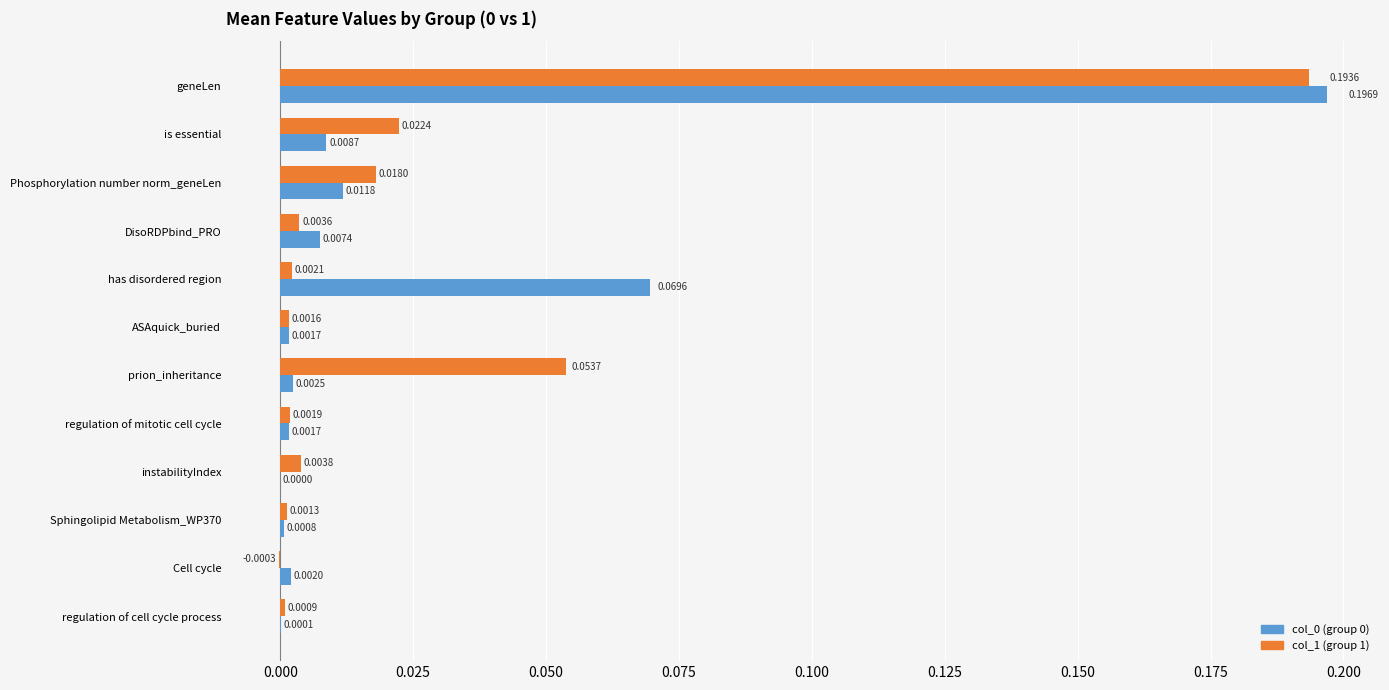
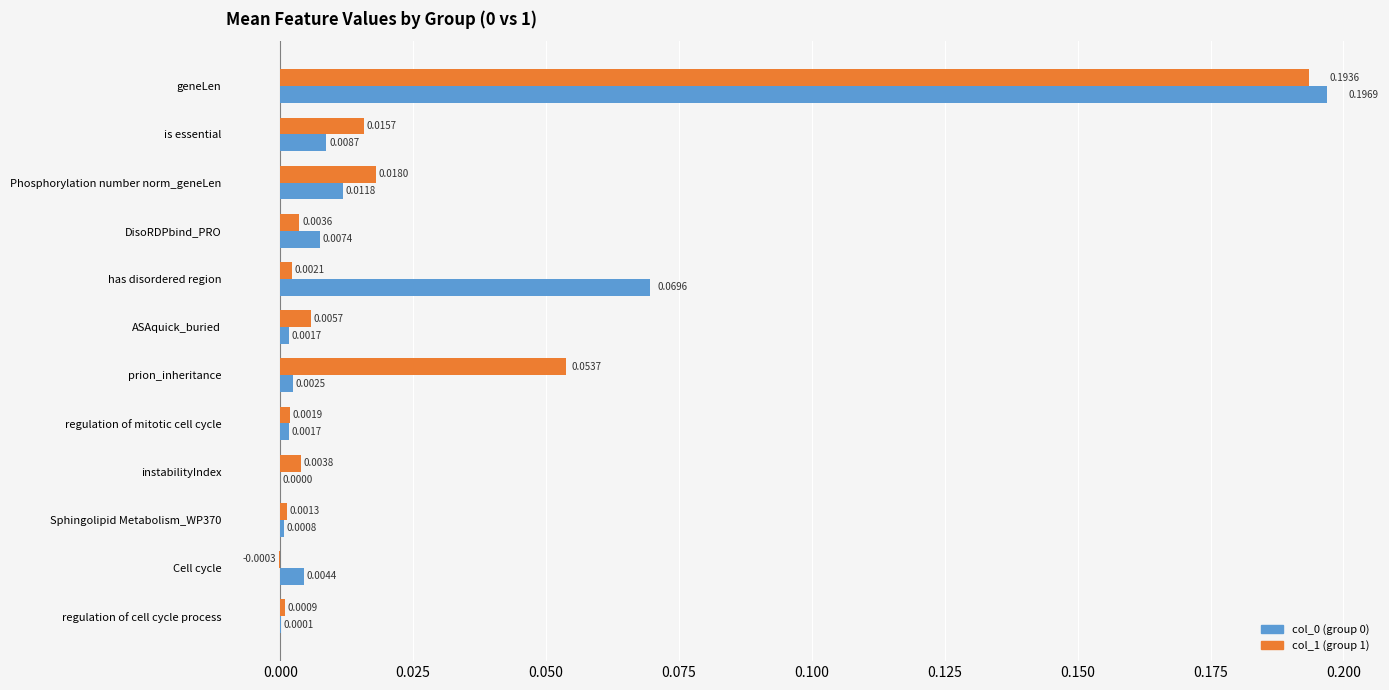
col_1 (group 1), is essential: 0.0224 -> 0.0157
col_1 (group 1), ASAquick_buried: 0.0016 -> 0.0057
col_0 (group 0), Cell cycle: 0.0020 -> 0.0044
